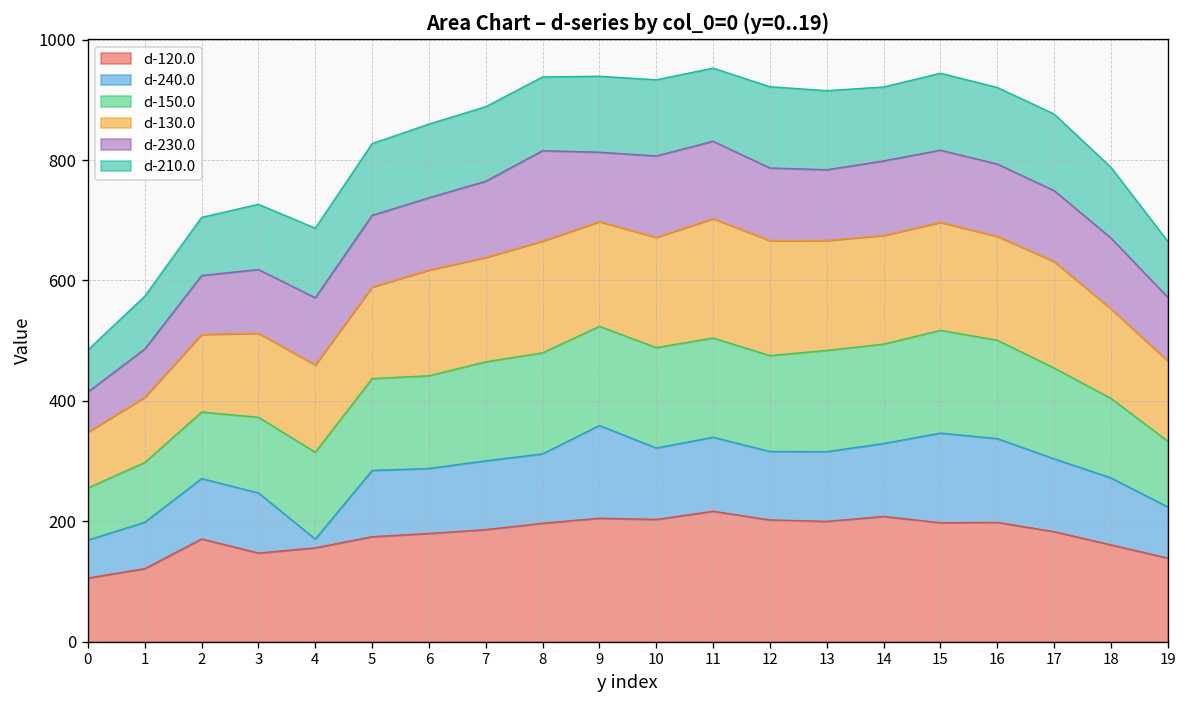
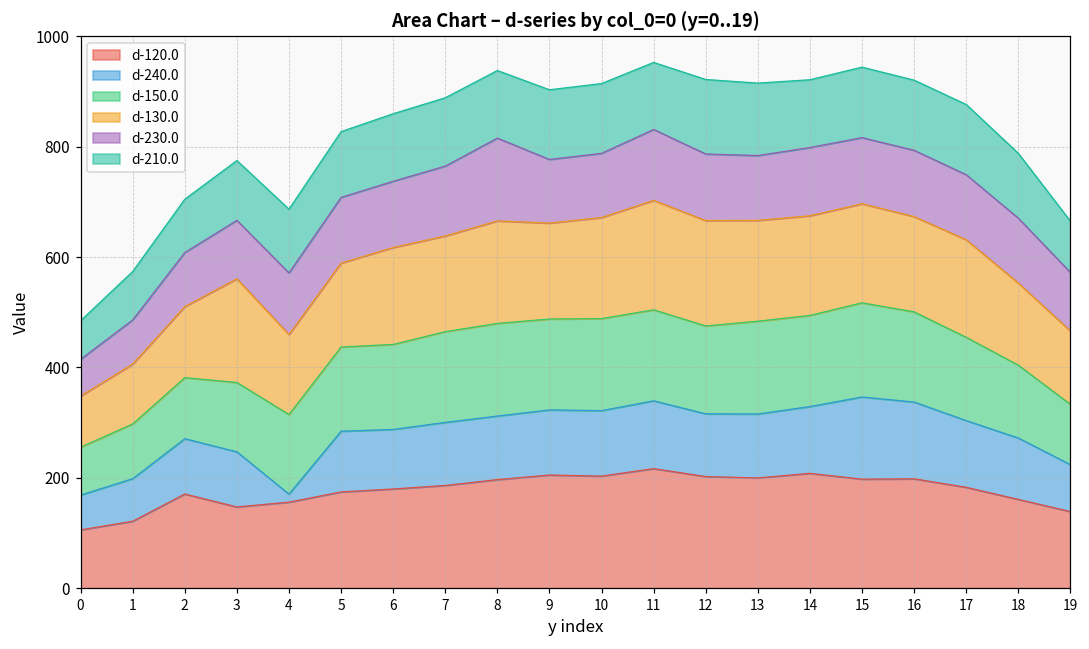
d-130.0, 3: 140 -> 190
d-240.0, 9: 150 -> 120
d-230.0, 10: 140 -> 120
